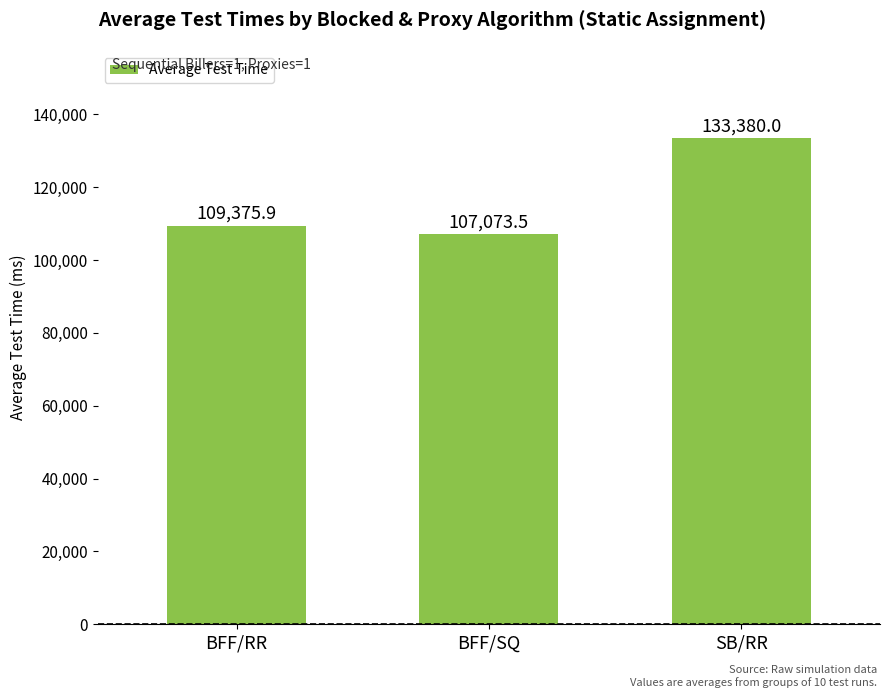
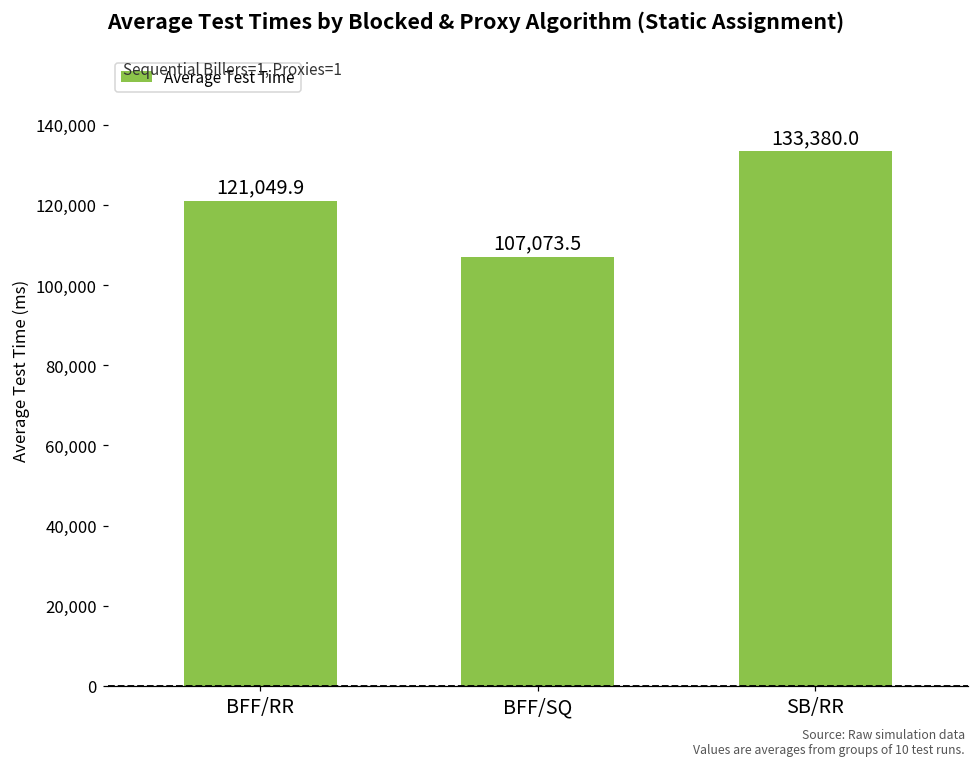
BFF/RR: 109,375.9 -> 121,049.9
